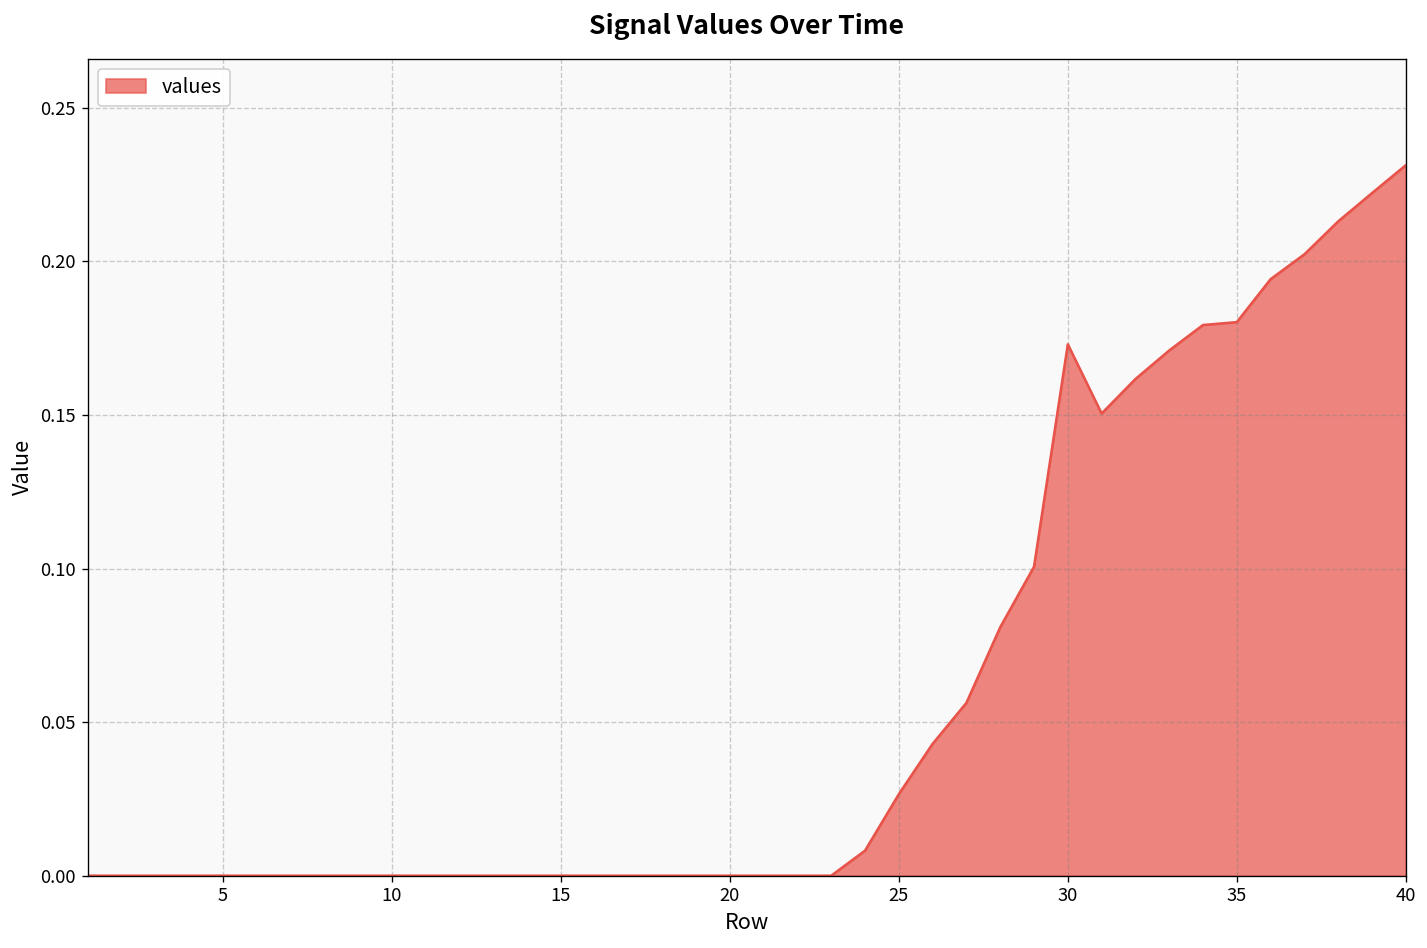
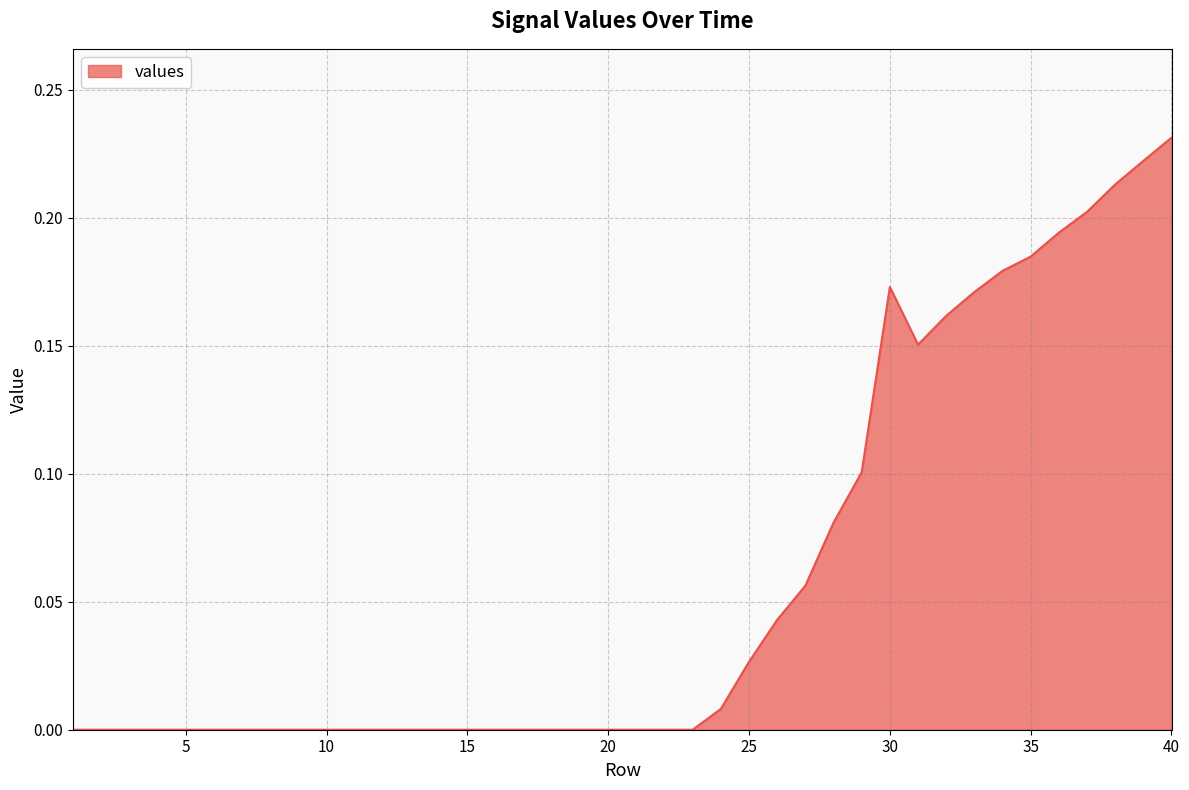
35: 0.180 -> 0.185
